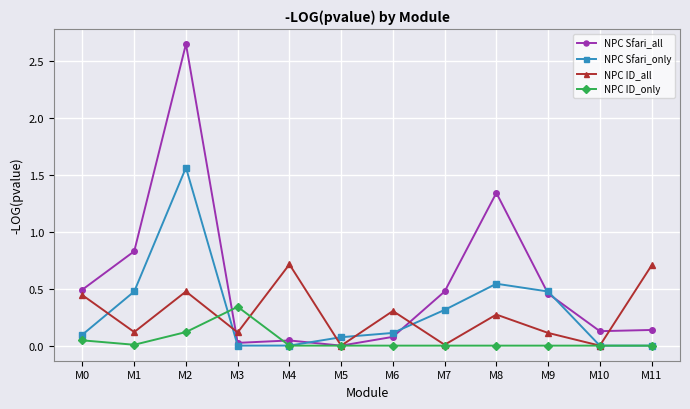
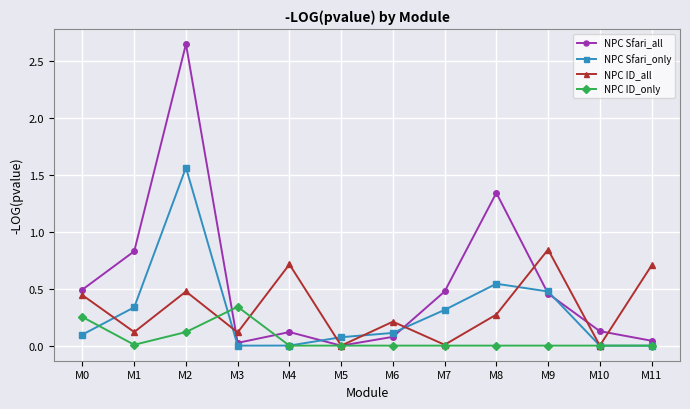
NPC ID_only, M0: 0.05 -> 0.25
NPC Sfari_only, M1: 0.47 -> 0.34
NPC Sfari_all, M4: 0.05 -> 0.12
NPC ID_all, M6: 0.30 -> 0.21
NPC ID_all, M9: 0.11 -> 0.84
NPC Sfari_all, M11: 0.14 -> 0.04
